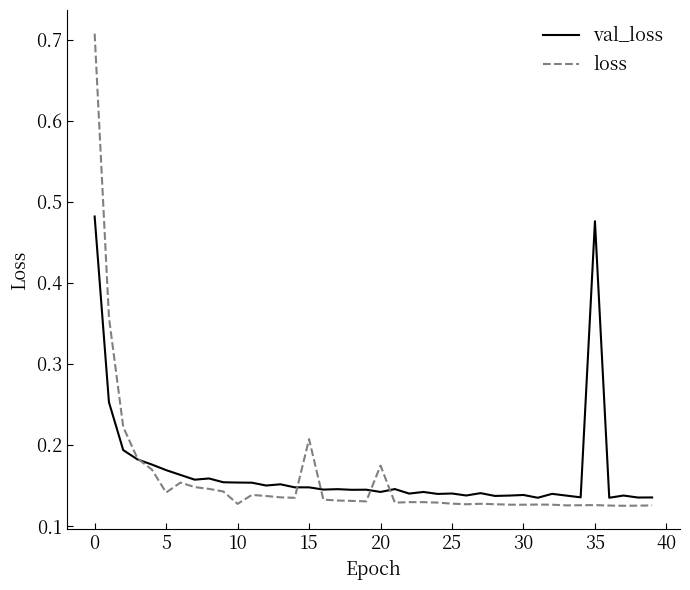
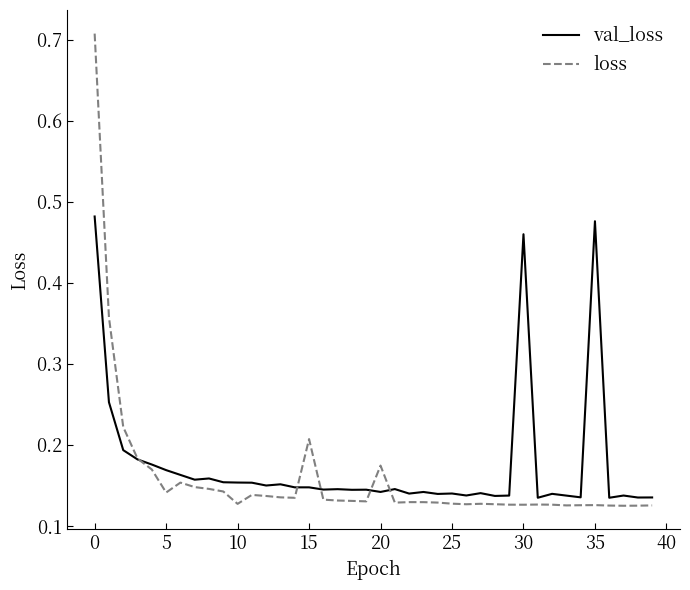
val_loss, 30: 0.14 -> 0.46
